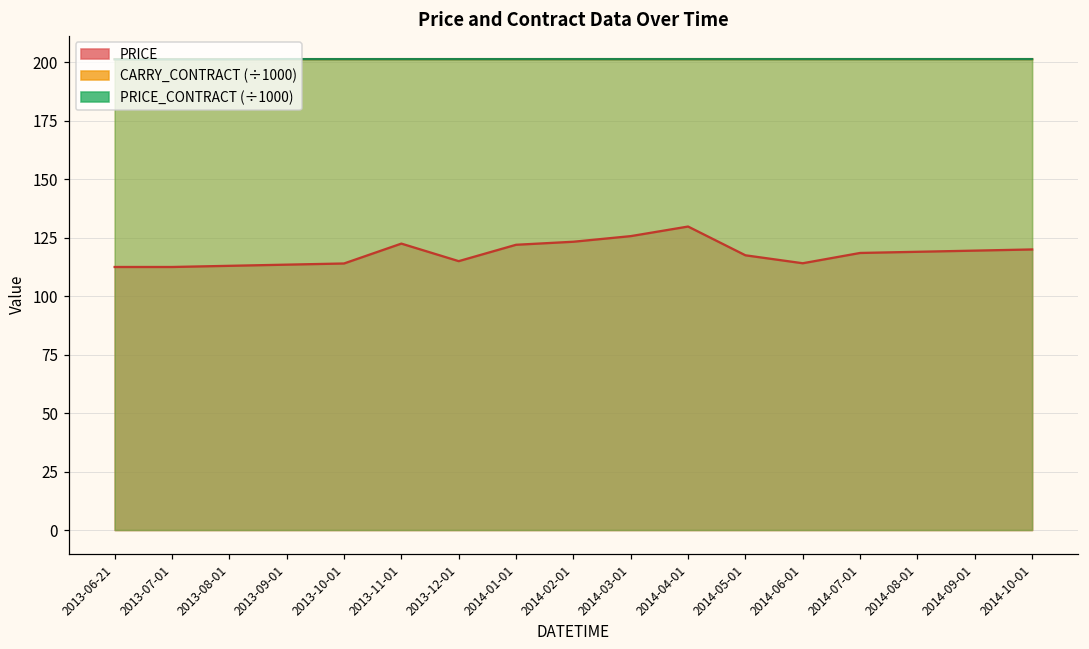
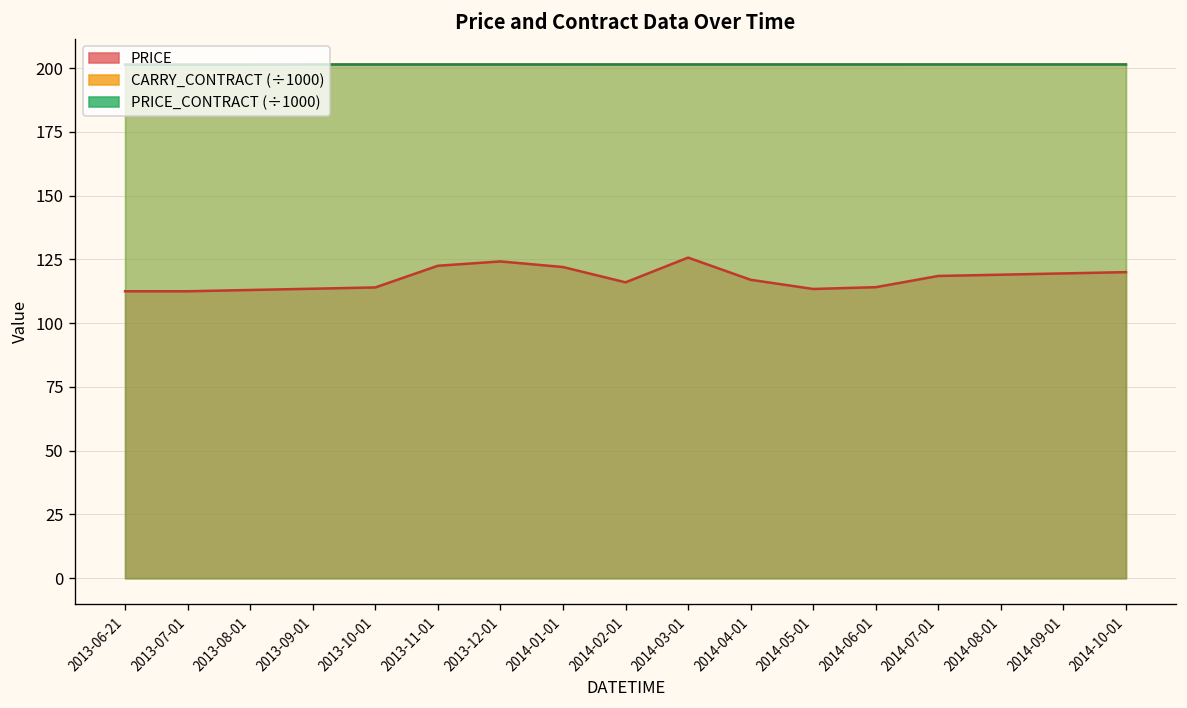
PRICE, 2013-12-01: 115 -> 124
PRICE, 2014-02-01: 123 -> 116
PRICE, 2014-04-01: 130 -> 117
PRICE, 2014-05-01: 118 -> 113
